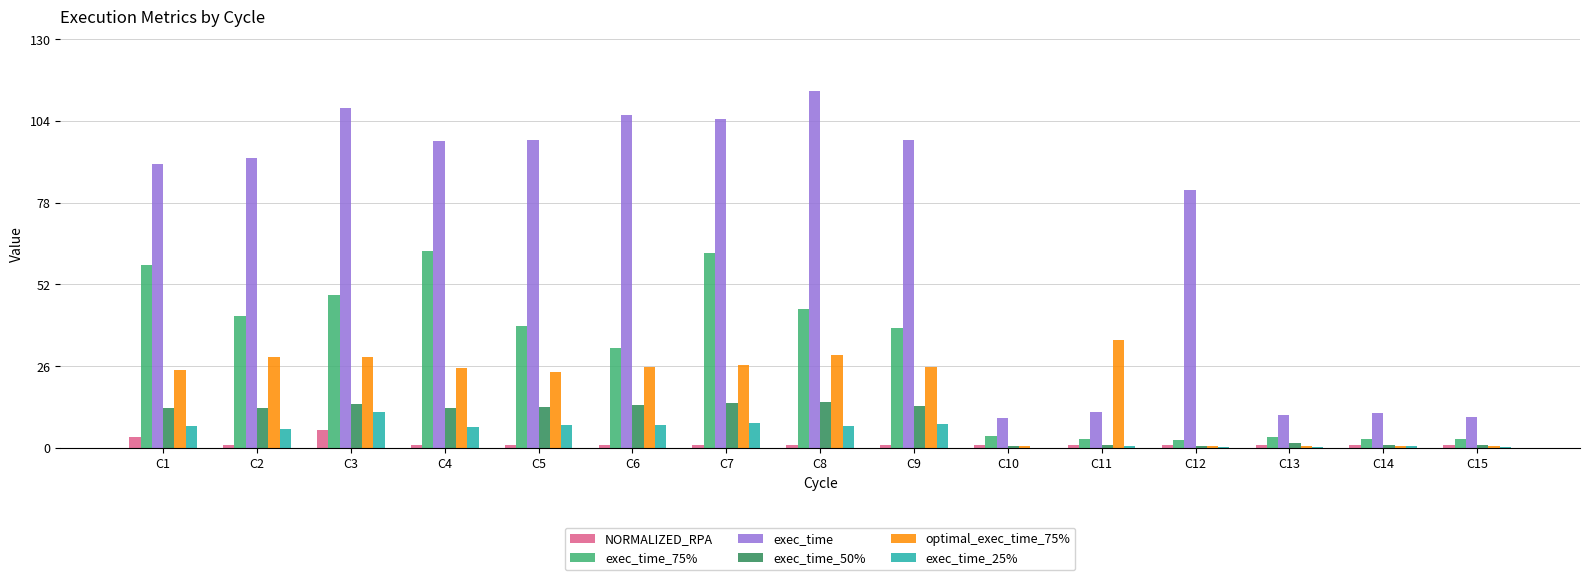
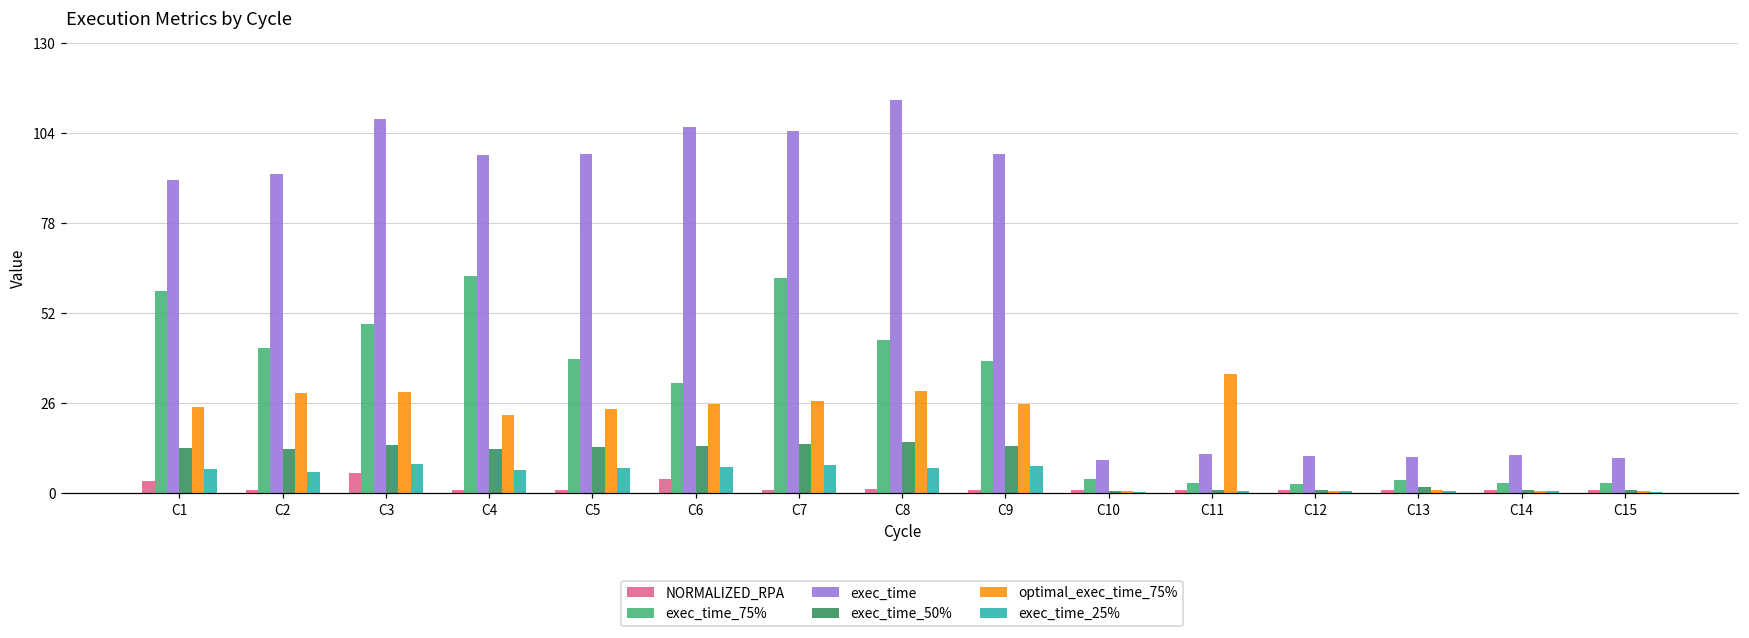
exec_time_25%, C3: 11 -> 8
optimal_exec_time_75%, C4: 25 -> 23
NORMALIZED_RPA, C6: 1 -> 4
exec_time, C12: 82 -> 11
